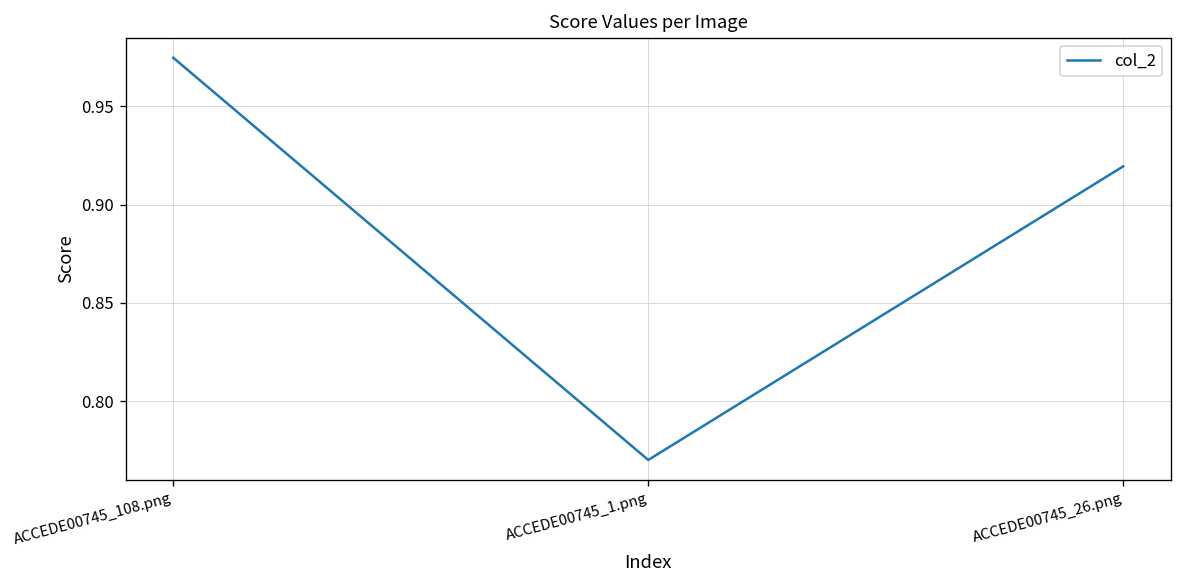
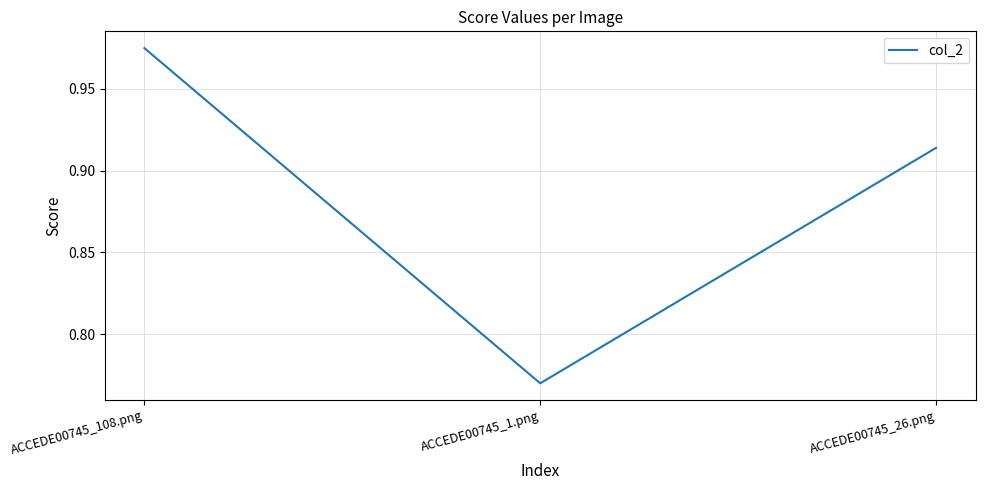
ACCEDE00745_26.png: 0.919 -> 0.914
